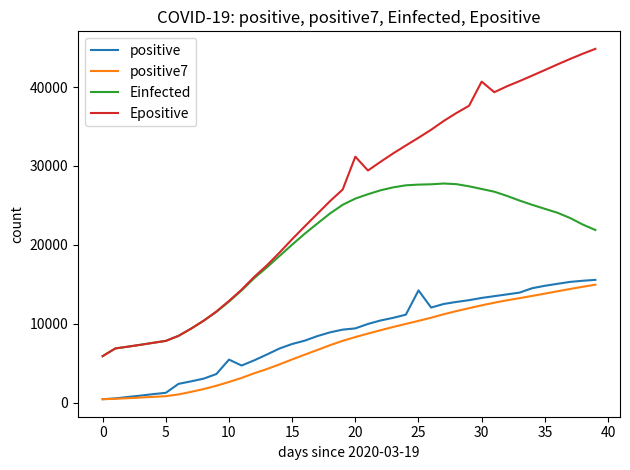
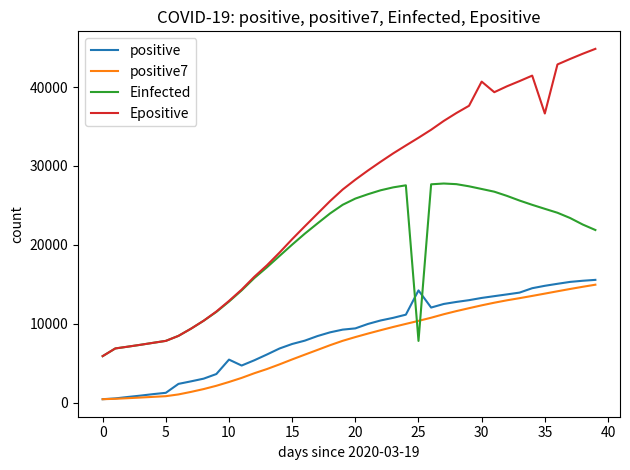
Epositive, 20: 31000 -> 28000
Einfected, 25: 28000 -> 8000
Epositive, 35: 42000 -> 37000
